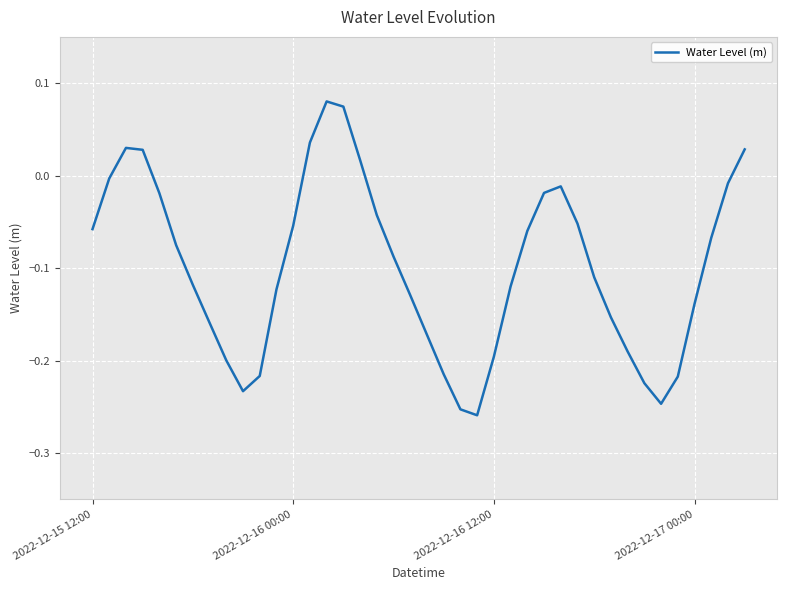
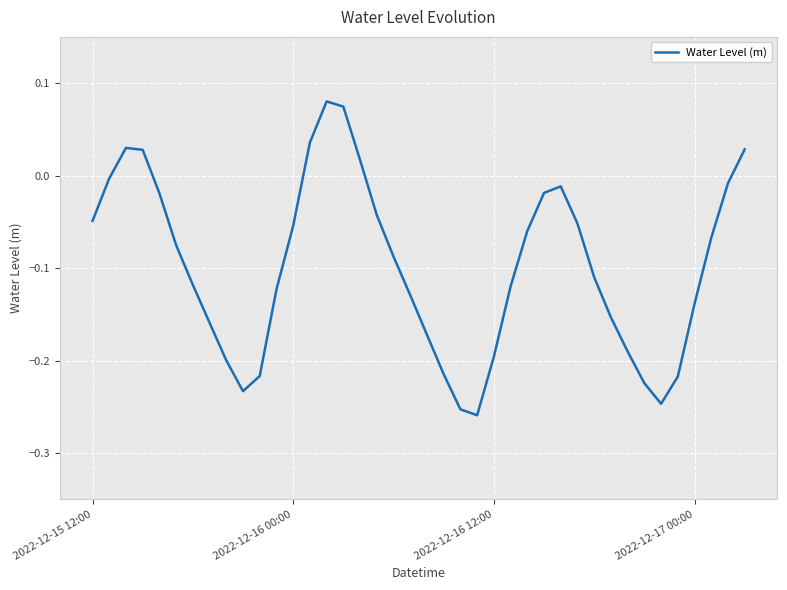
2022-12-15 12:00: -0.06 -> -0.05
